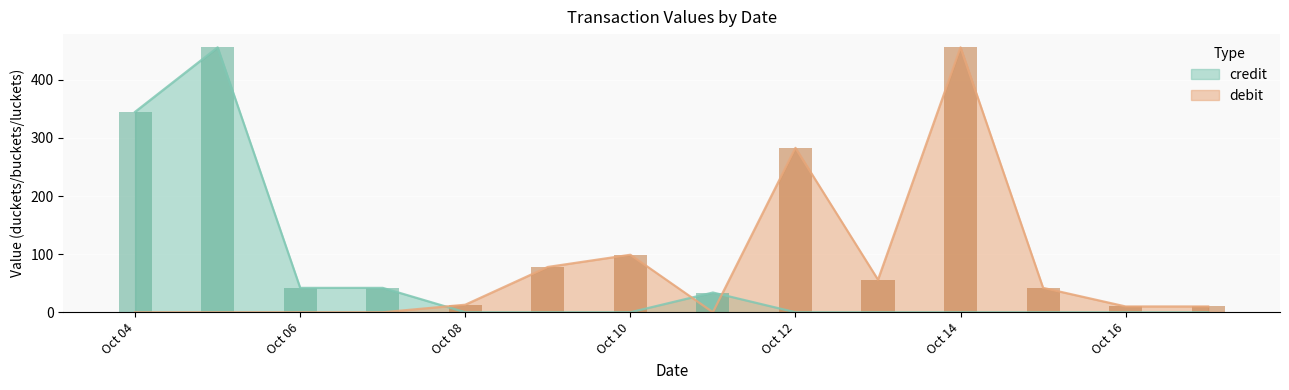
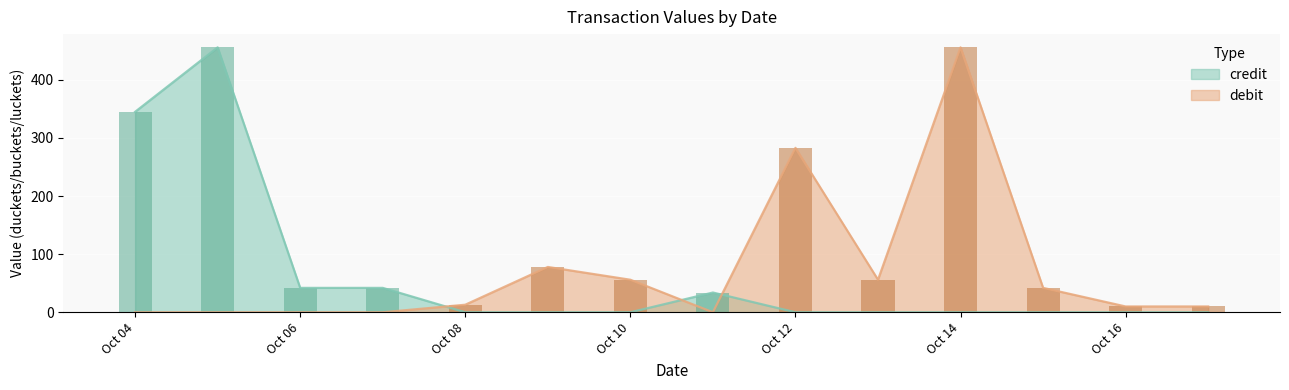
debit, Oct 10: 100 -> 60
